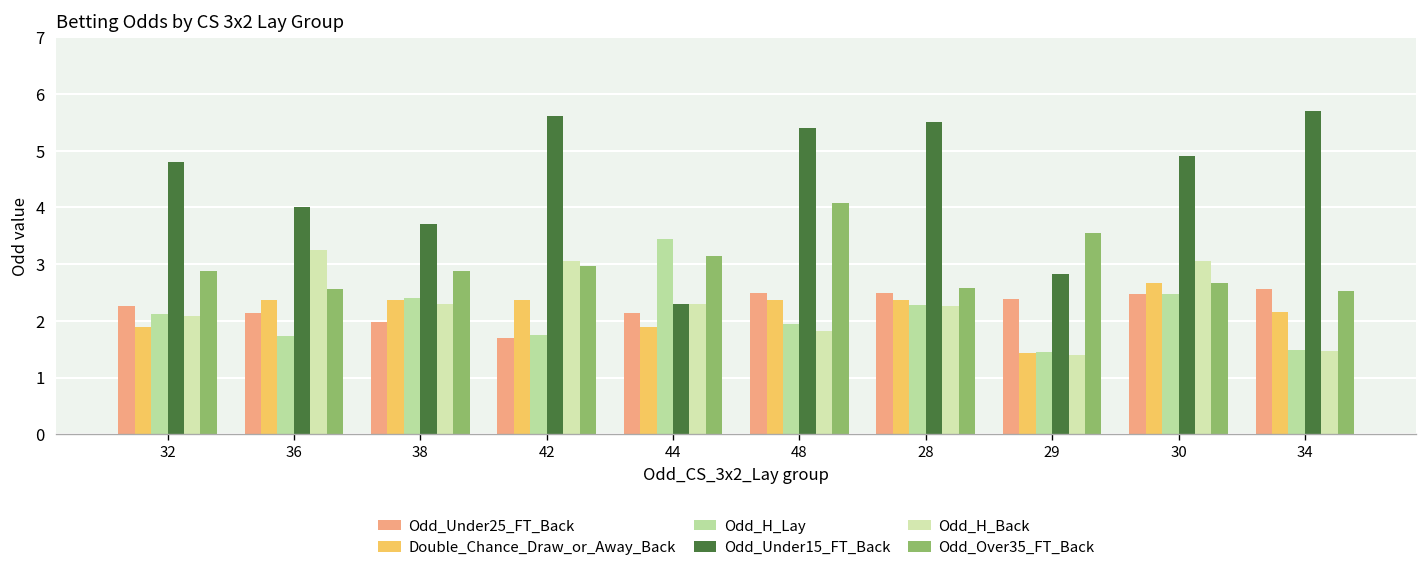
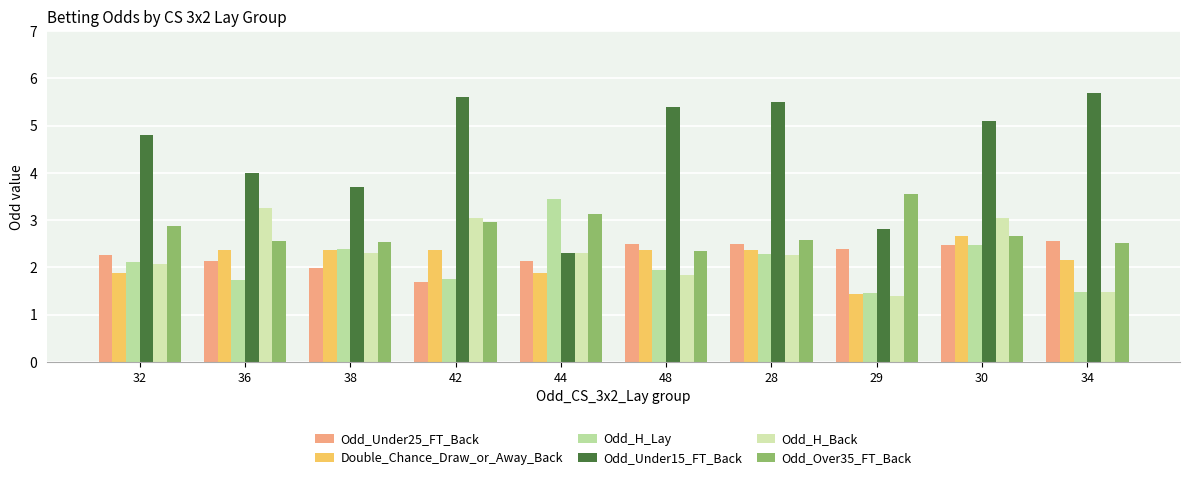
Odd_Over35_FT_Back, 38: 2.9 -> 2.5
Odd_Over35_FT_Back, 48: 4.1 -> 2.3
Odd_Under15_FT_Back, 30: 4.9 -> 5.1
